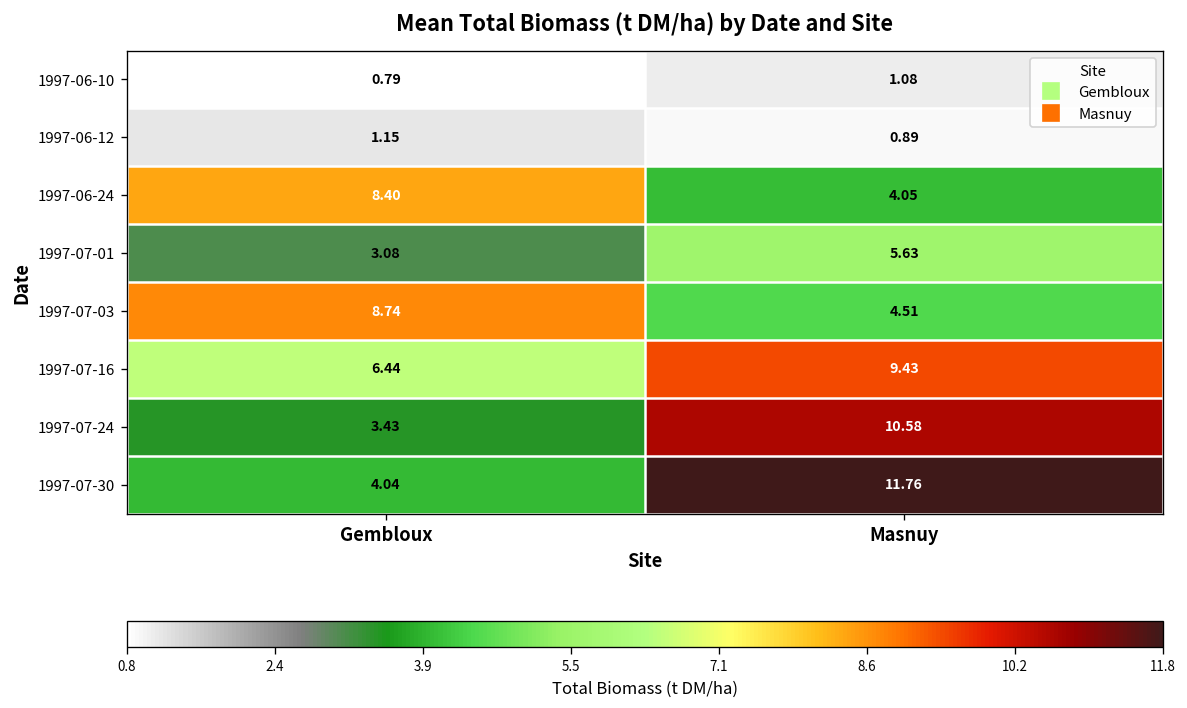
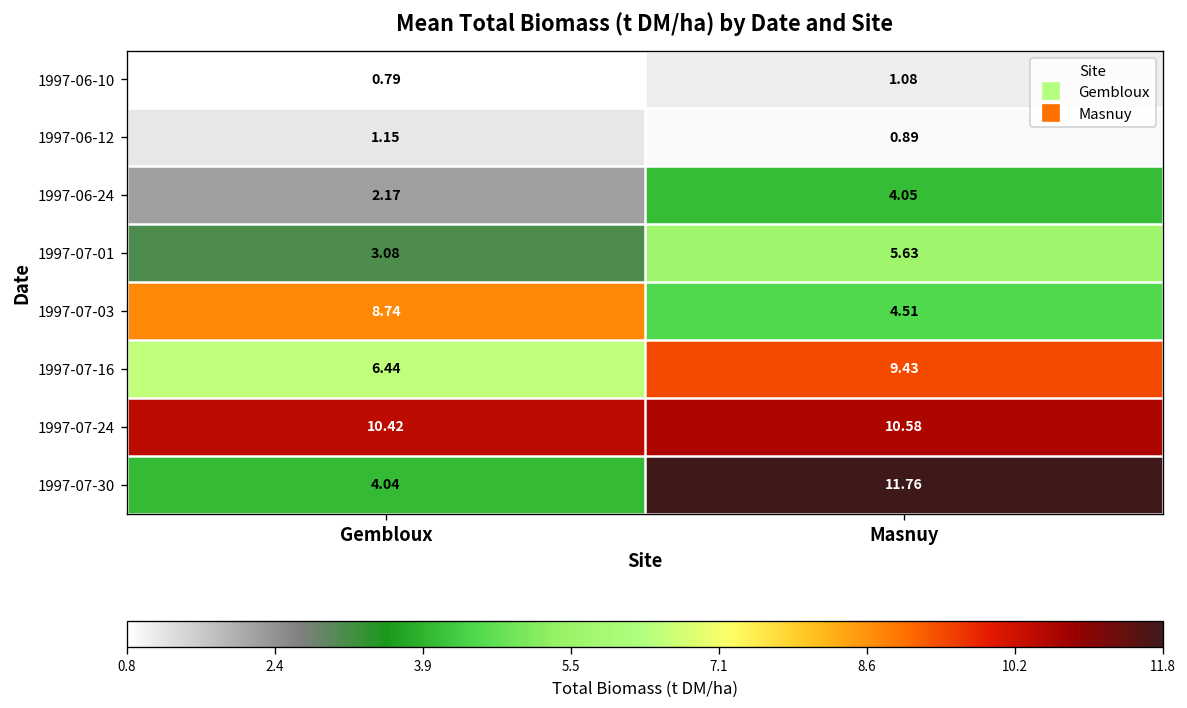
1997-06-24, Gembloux: 8.40 -> 2.17
1997-07-24, Gembloux: 3.43 -> 10.42
